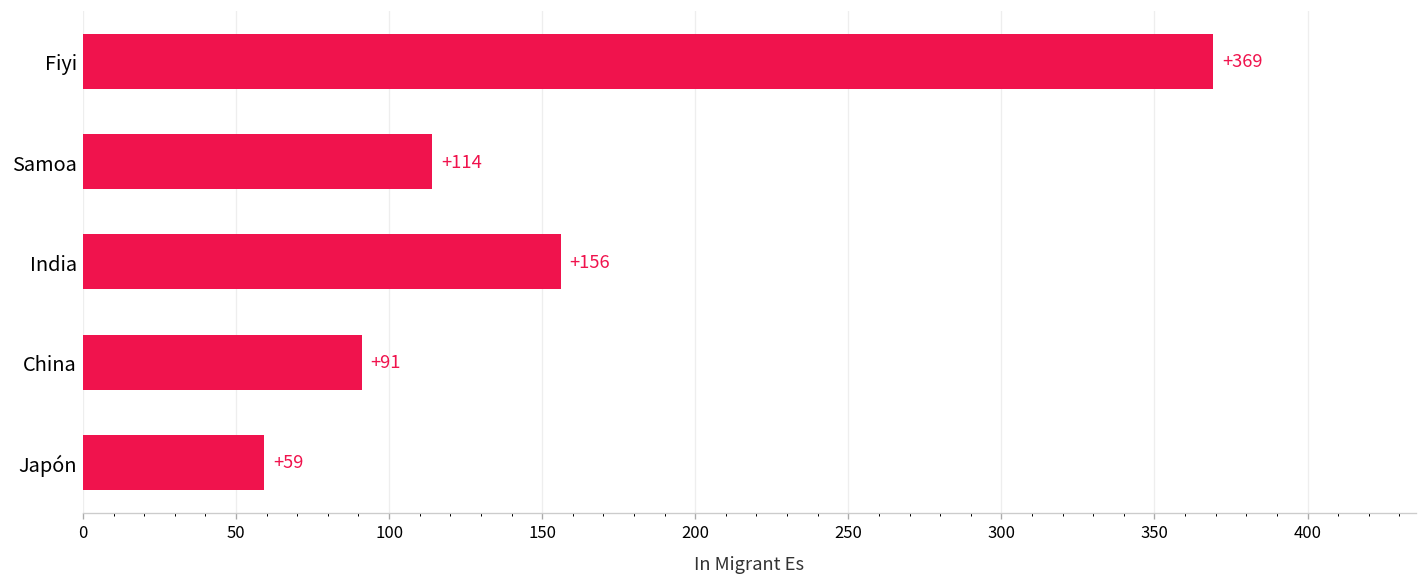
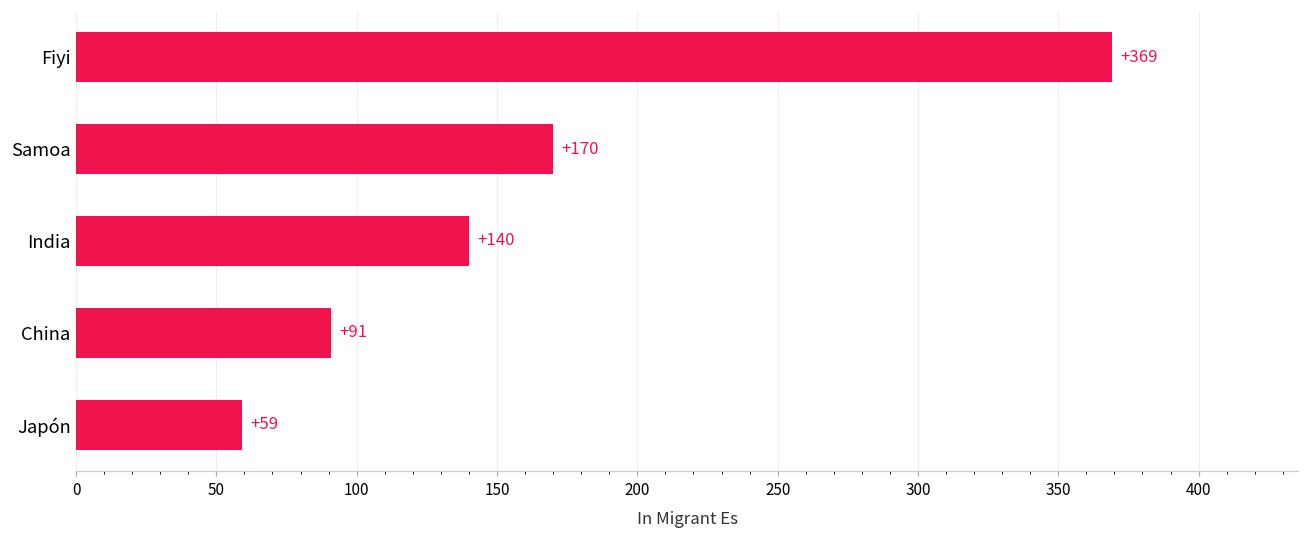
Samoa: +114 -> +170
India: +156 -> +140
